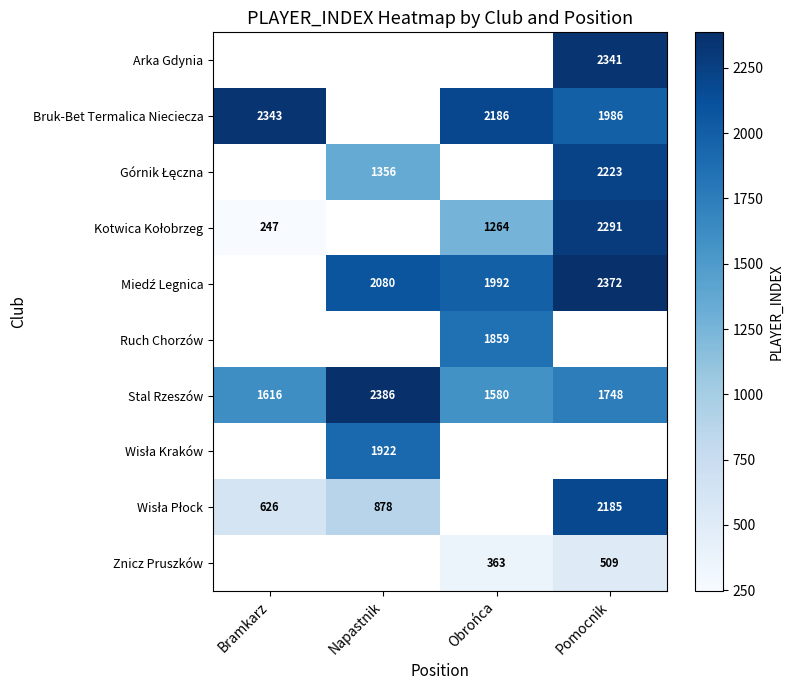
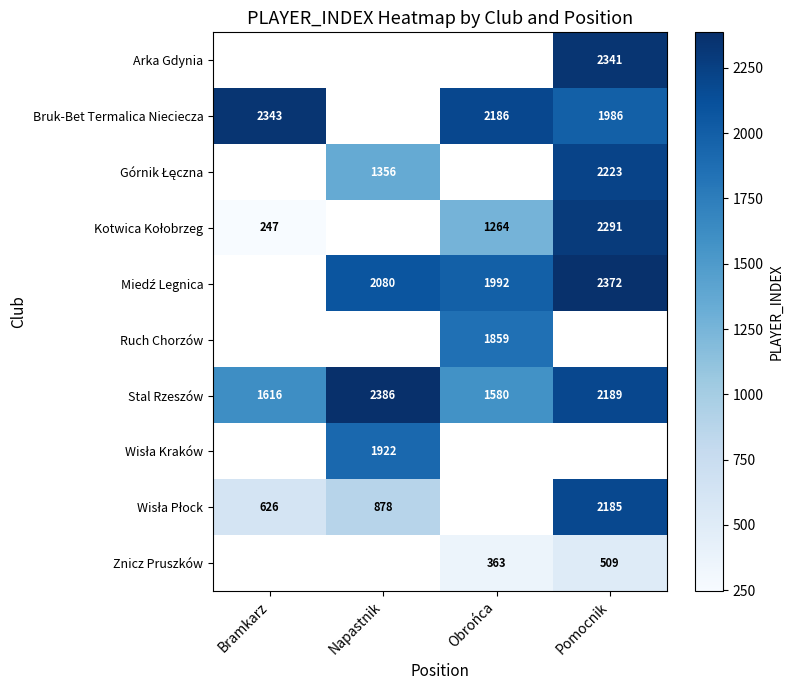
Stal Rzeszów, Pomocnik: 1748 -> 2189
